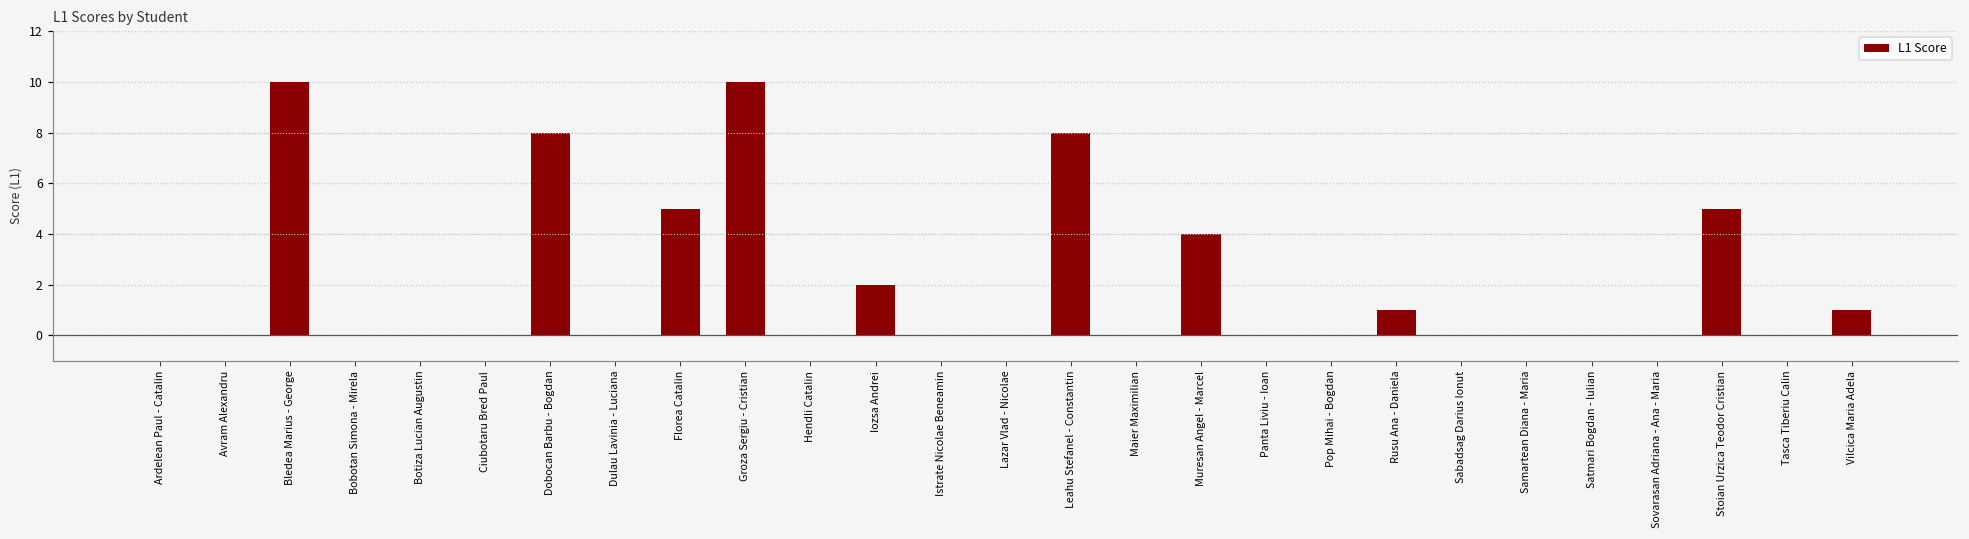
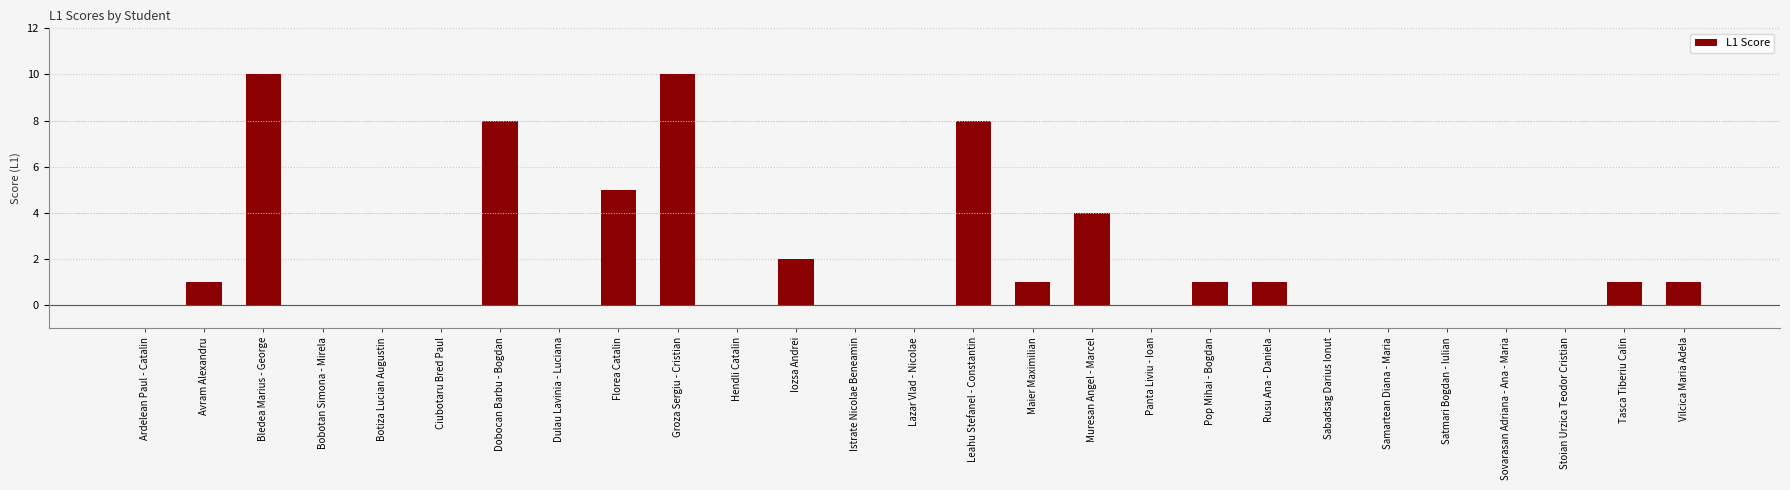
Avram Alexandru: 0 -> 1
Maier Maximilian: 0 -> 1
Pop Mihai - Bogdan: 0 -> 1
Stoian Urzica Teodor Cristian: 5 -> 0
Tasca Tiberiu Calin: 0 -> 1
